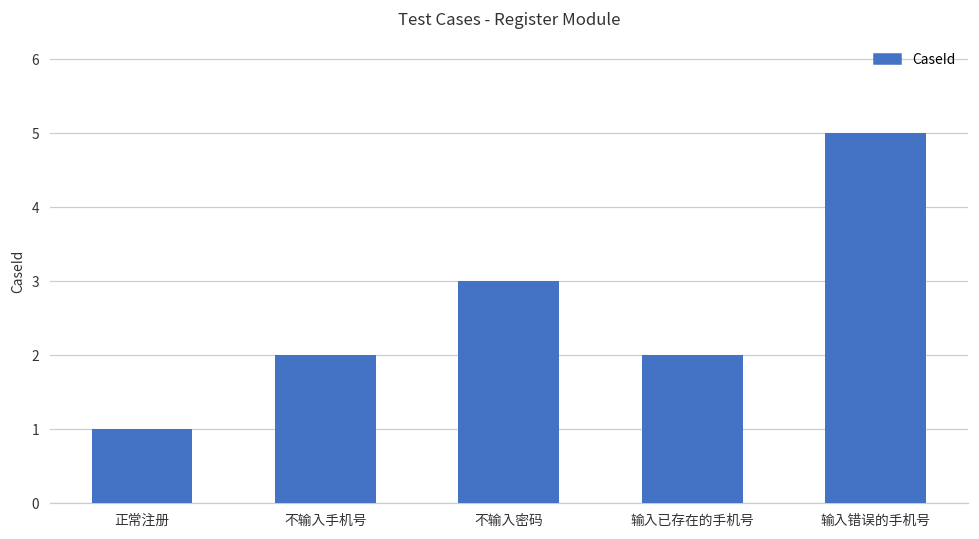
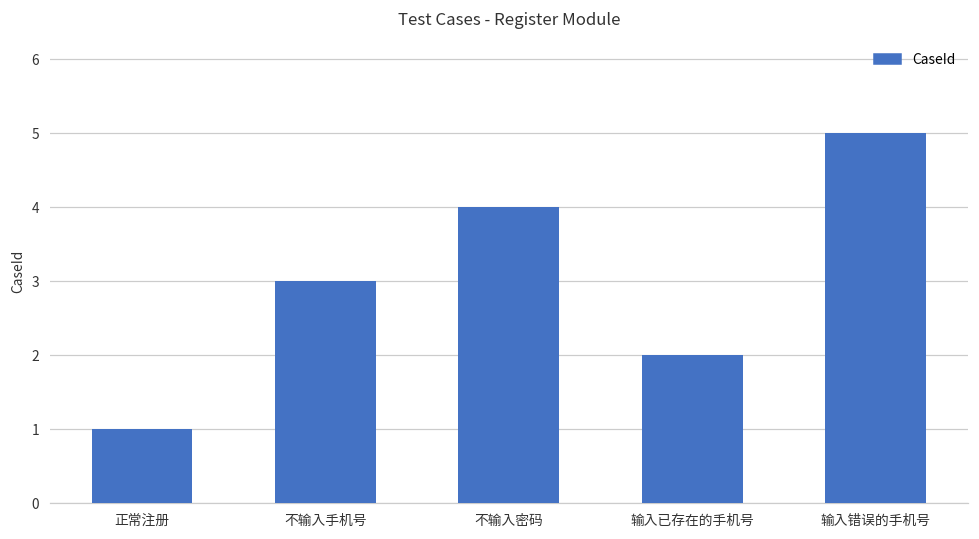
不输入手机号: 2 -> 3
不输入密码: 3 -> 4
